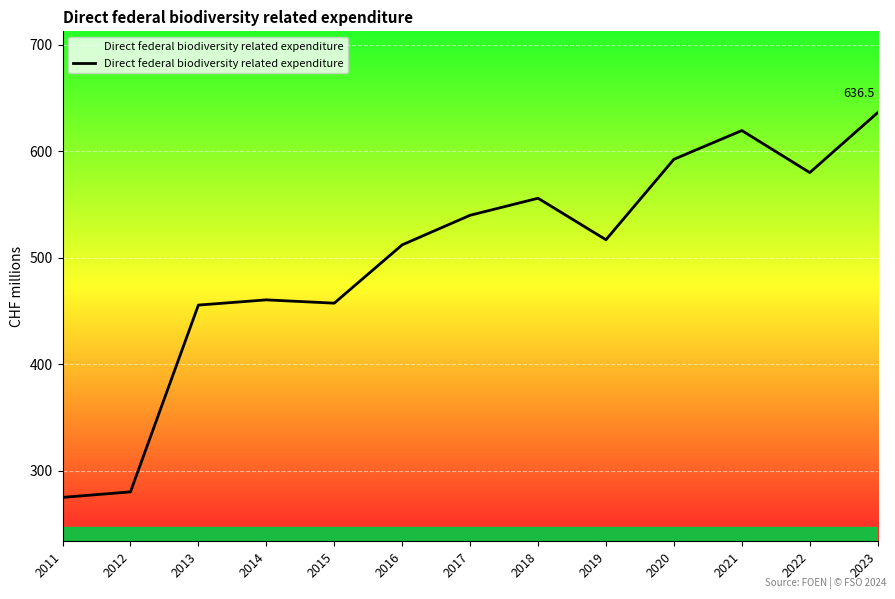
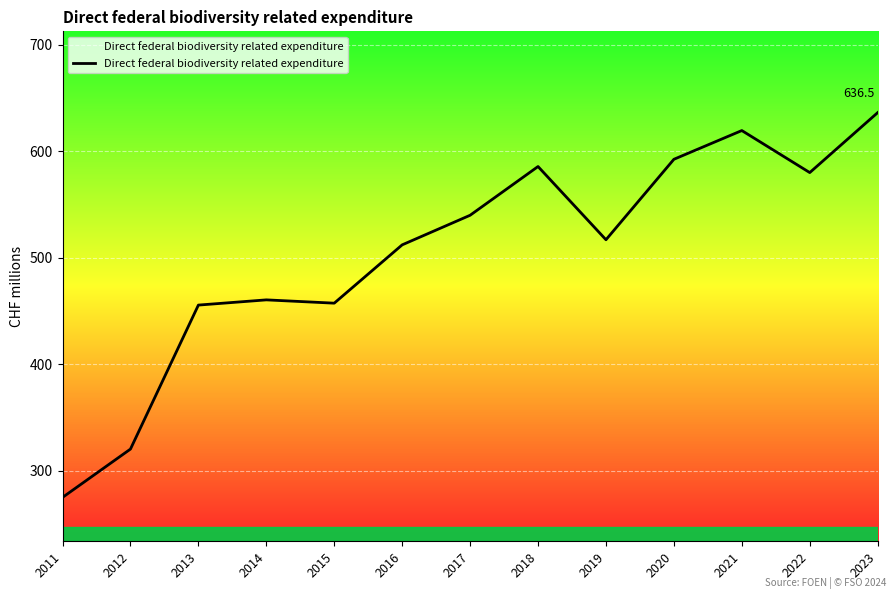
2012: 280 -> 320
2018: 556 -> 586
